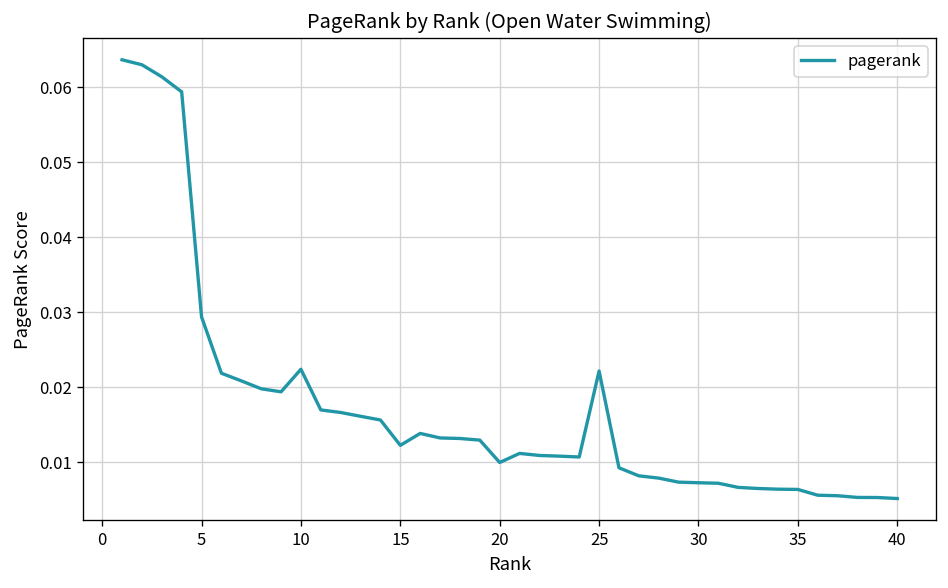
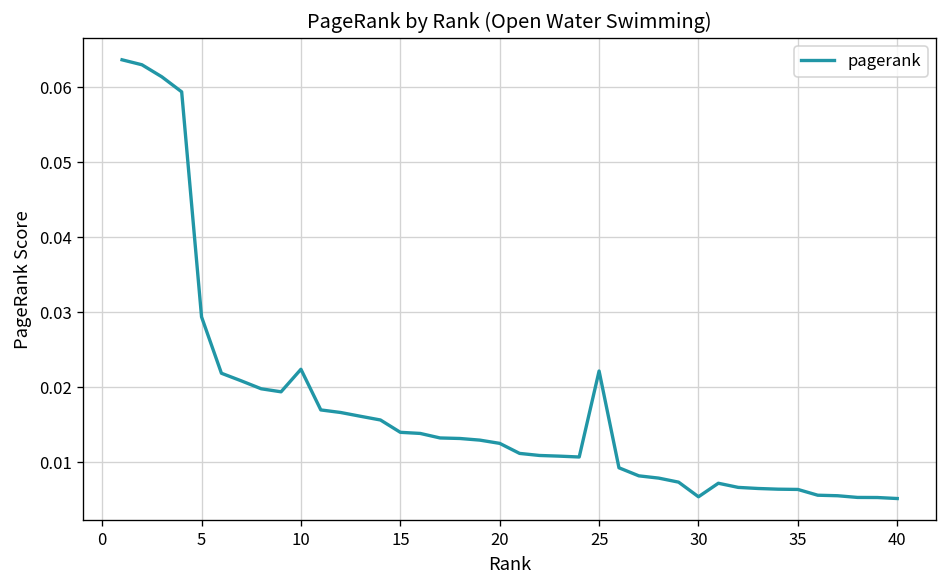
15: 0.012 -> 0.014
20: 0.010 -> 0.013
30: 0.007 -> 0.005
